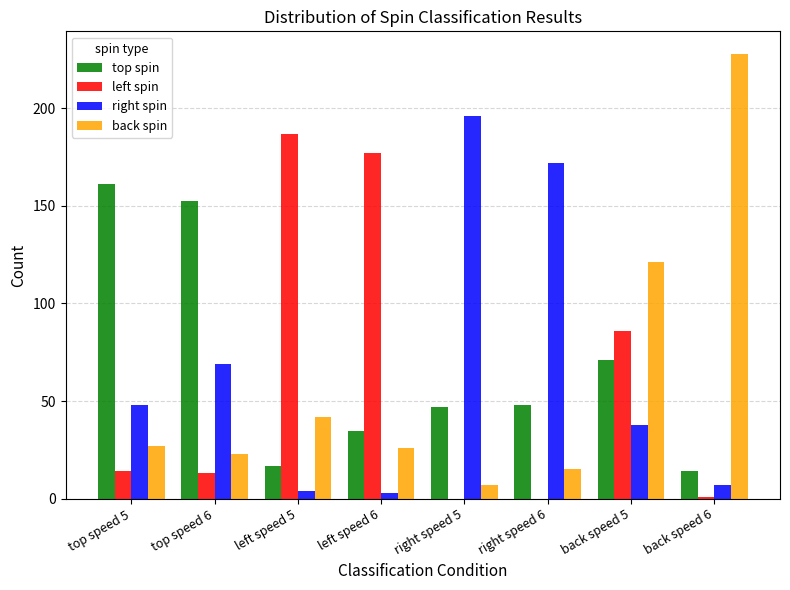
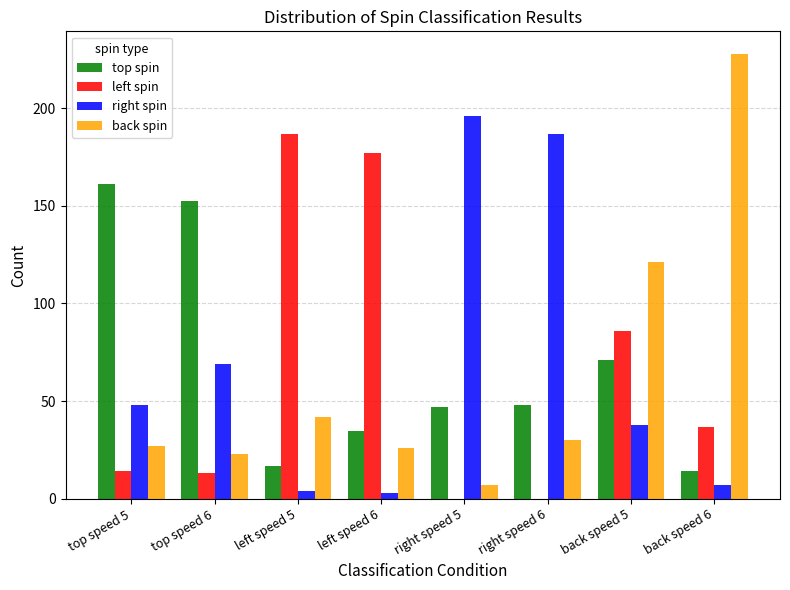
right spin, right speed 6: 172 -> 187
back spin, right speed 6: 15 -> 30
left spin, back speed 6: 1 -> 37
